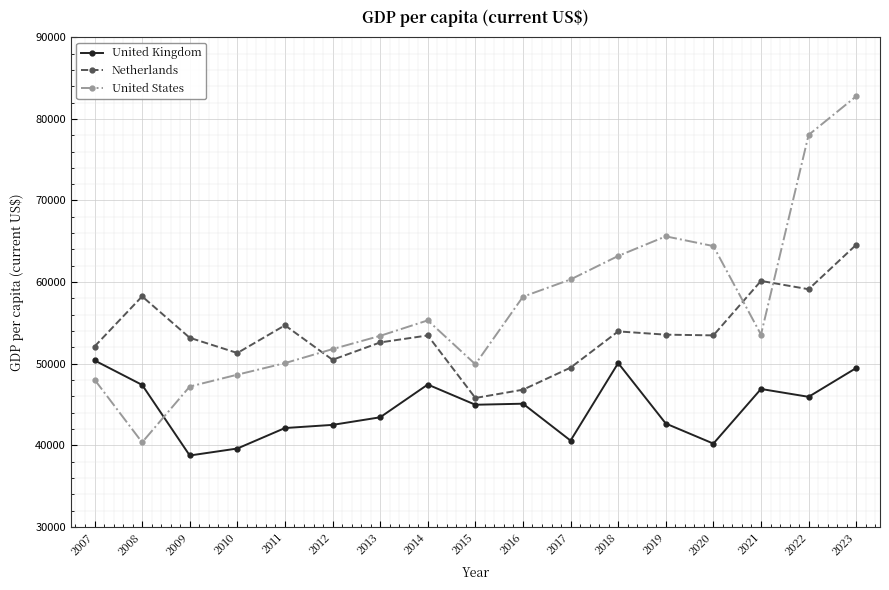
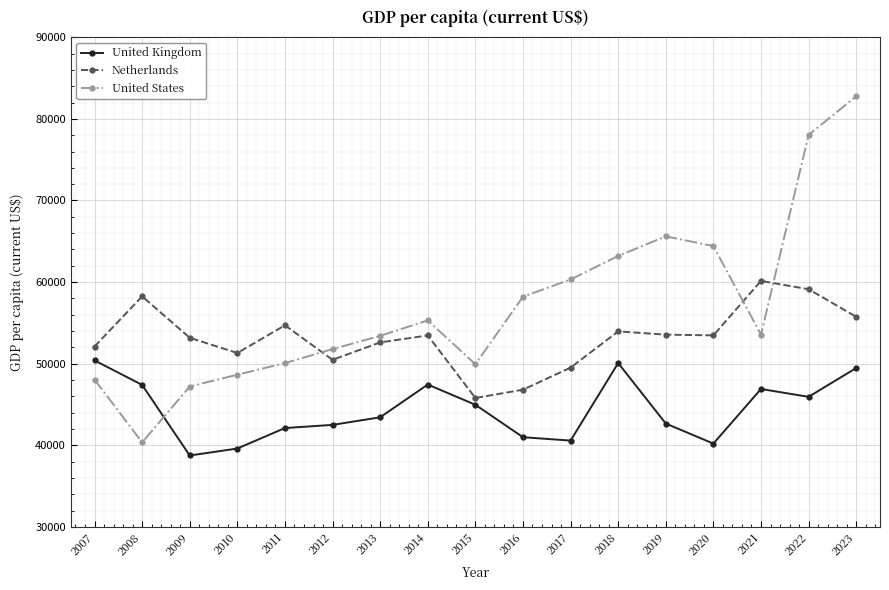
United Kingdom, 2016: 45000 -> 41000
Netherlands, 2023: 65000 -> 56000
